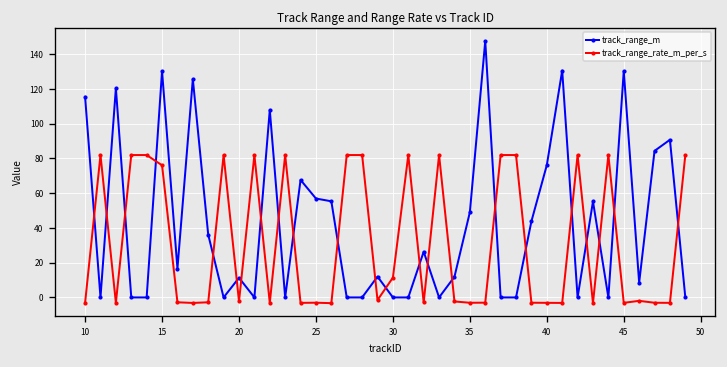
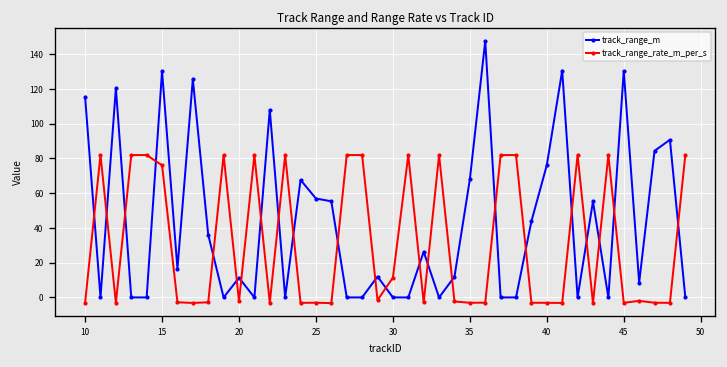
track_range_m, 35: 49 -> 68
